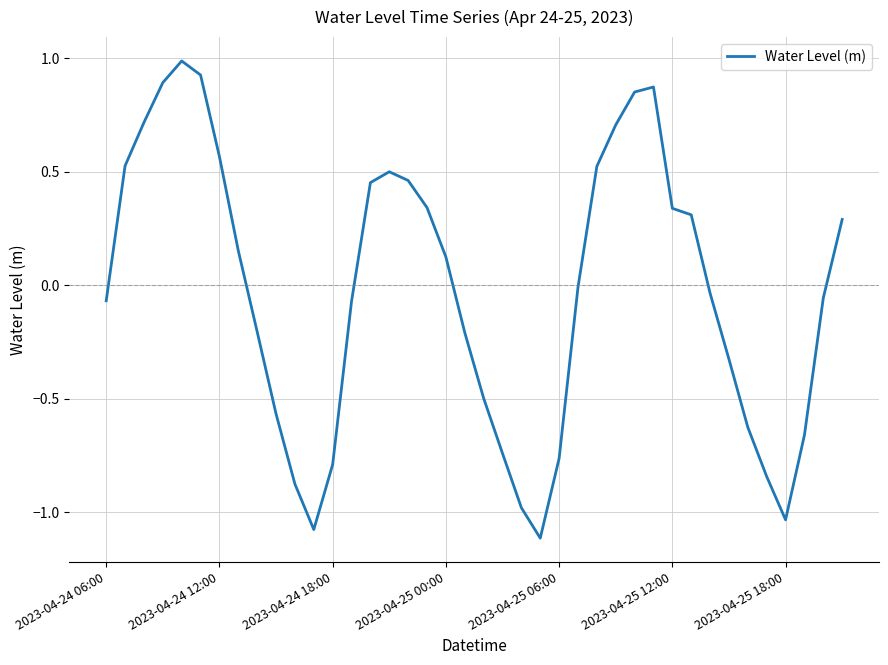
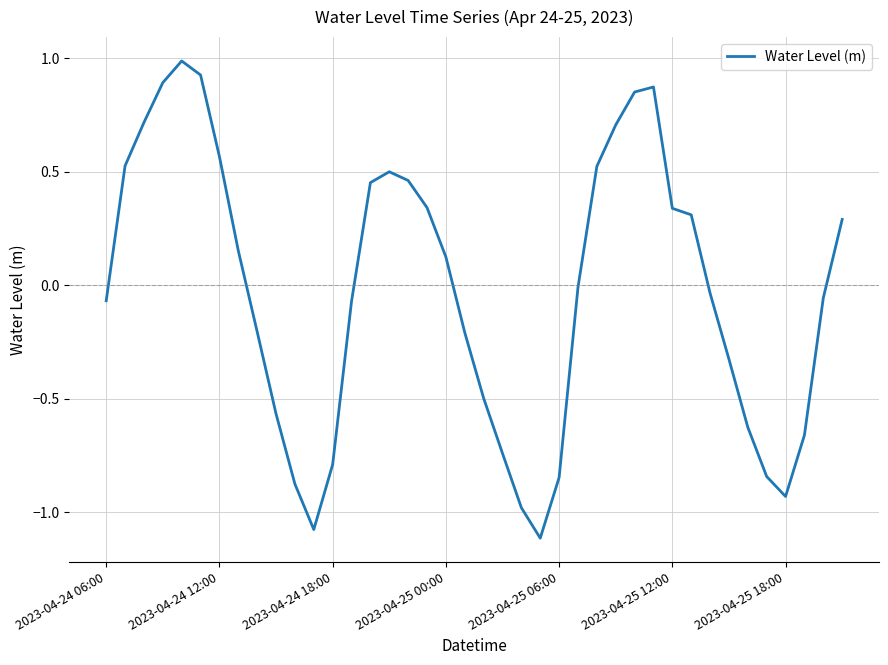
2023-04-25 06:00: -0.76 -> -0.85
2023-04-25 18:00: -1.03 -> -0.93
